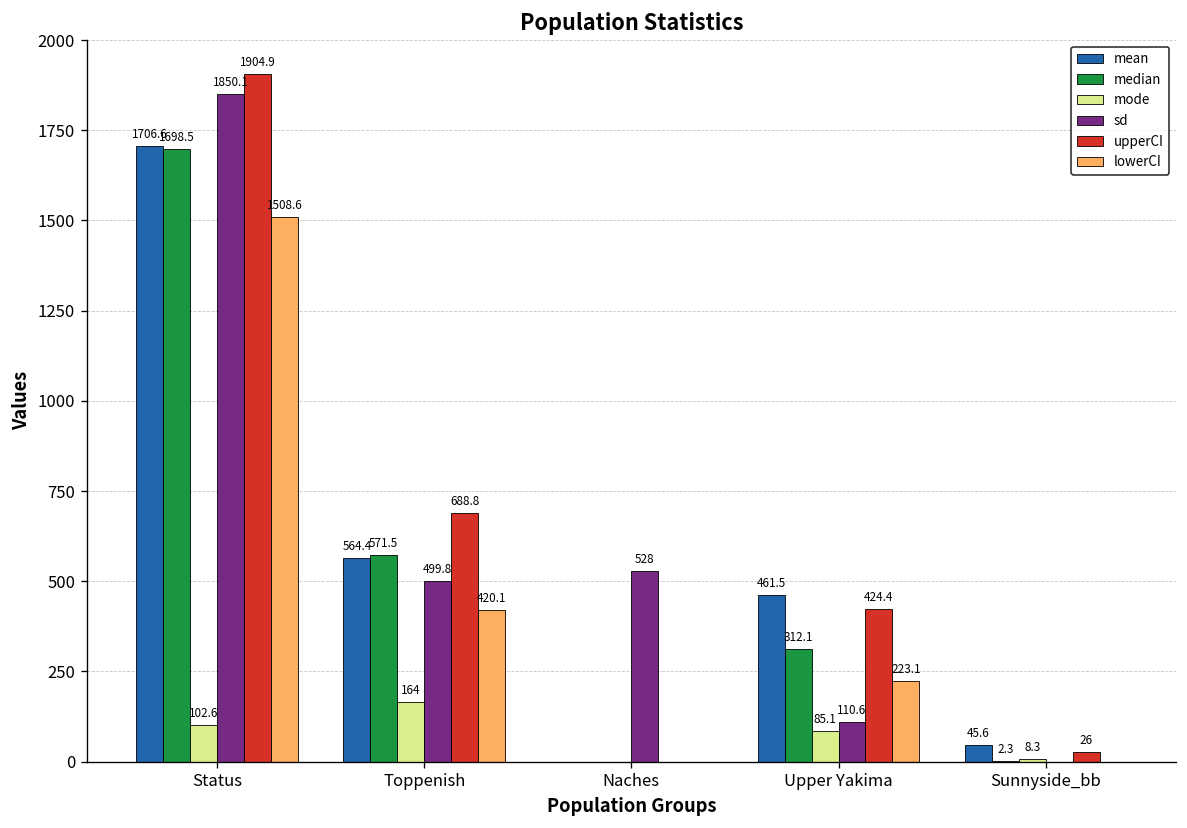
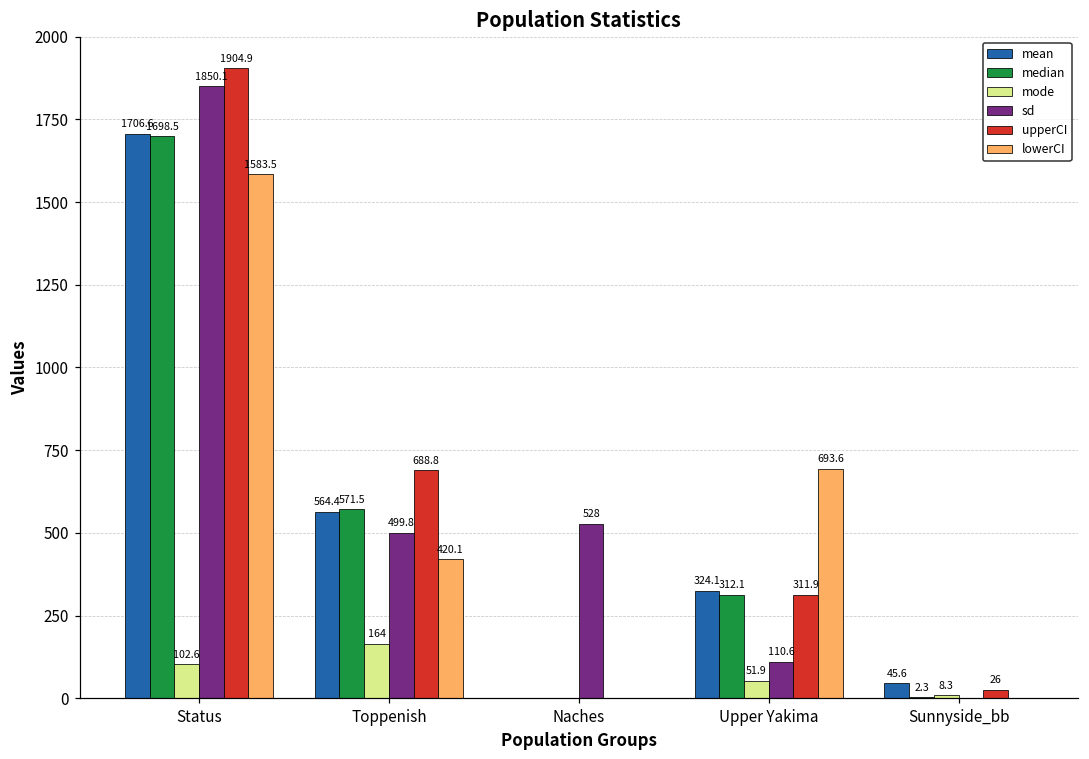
lowerCI, Status: 1508.6 -> 1583.5
mean, Upper Yakima: 461.5 -> 324.1
mode, Upper Yakima: 85.1 -> 51.9
upperCI, Upper Yakima: 424.4 -> 311.9
lowerCI, Upper Yakima: 223.1 -> 693.6
